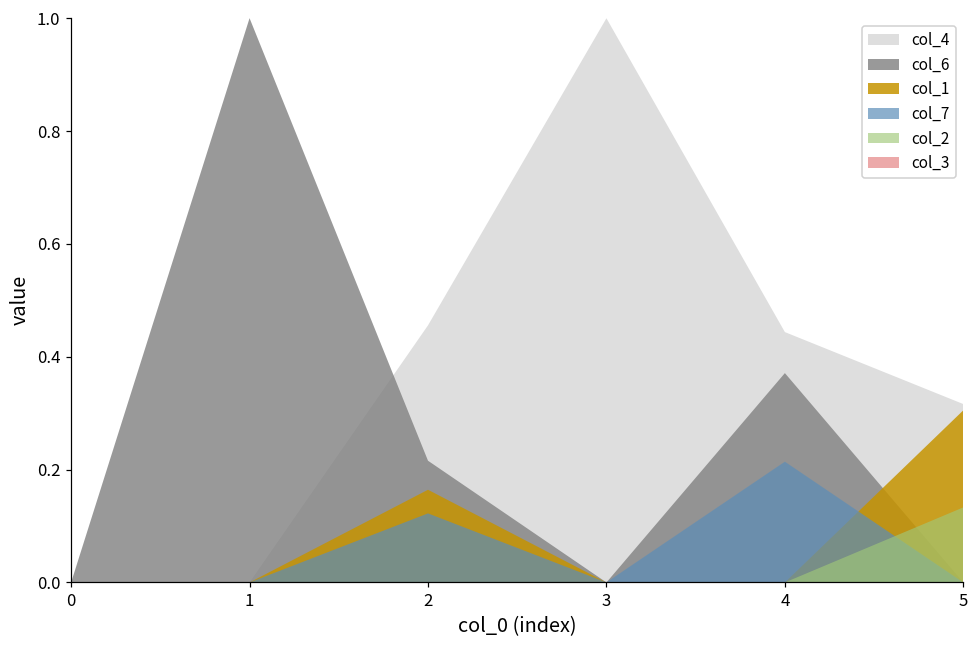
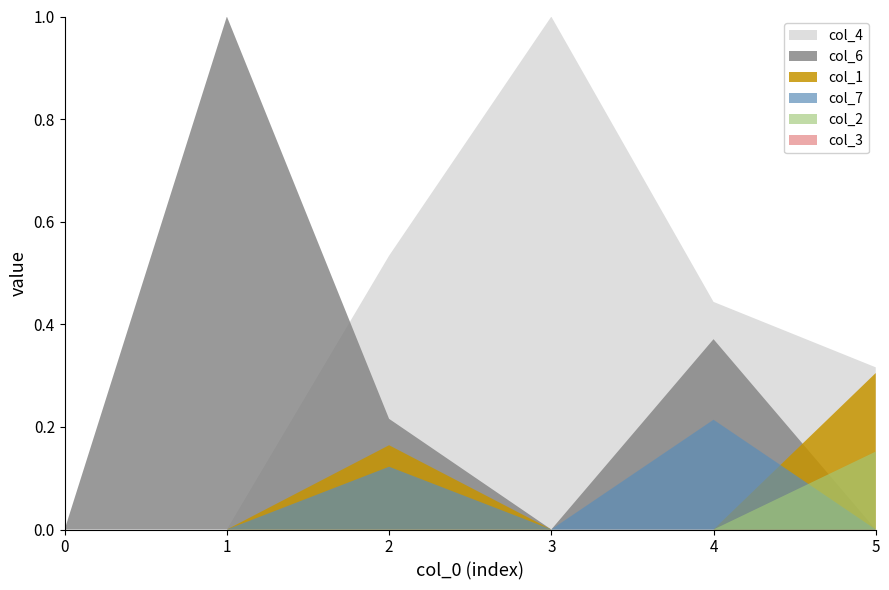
col_4, 2: 0.46 -> 0.53
col_2, 5: 0.13 -> 0.15
